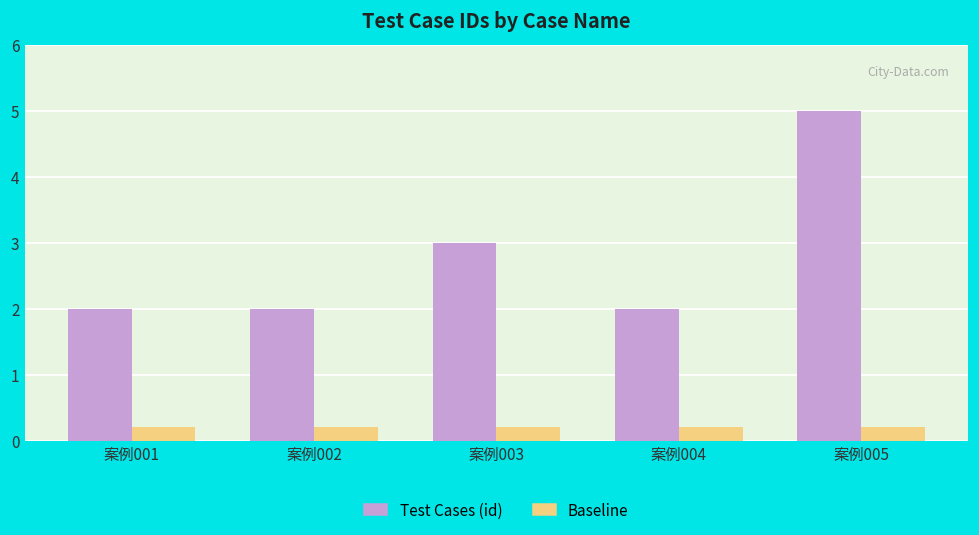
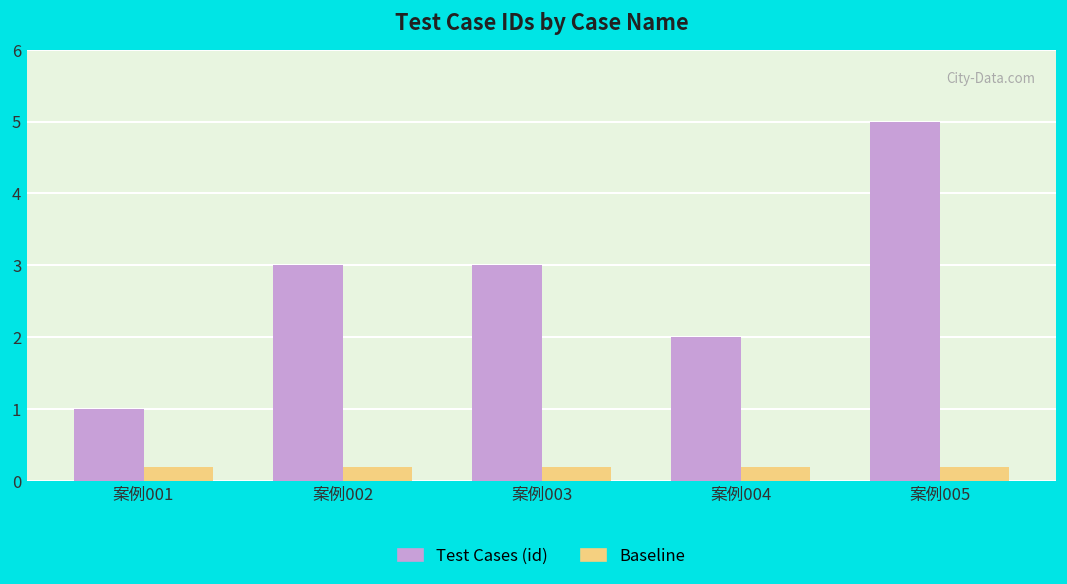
Test Cases (id), 案例001: 2 -> 1
Test Cases (id), 案例002: 2 -> 3
